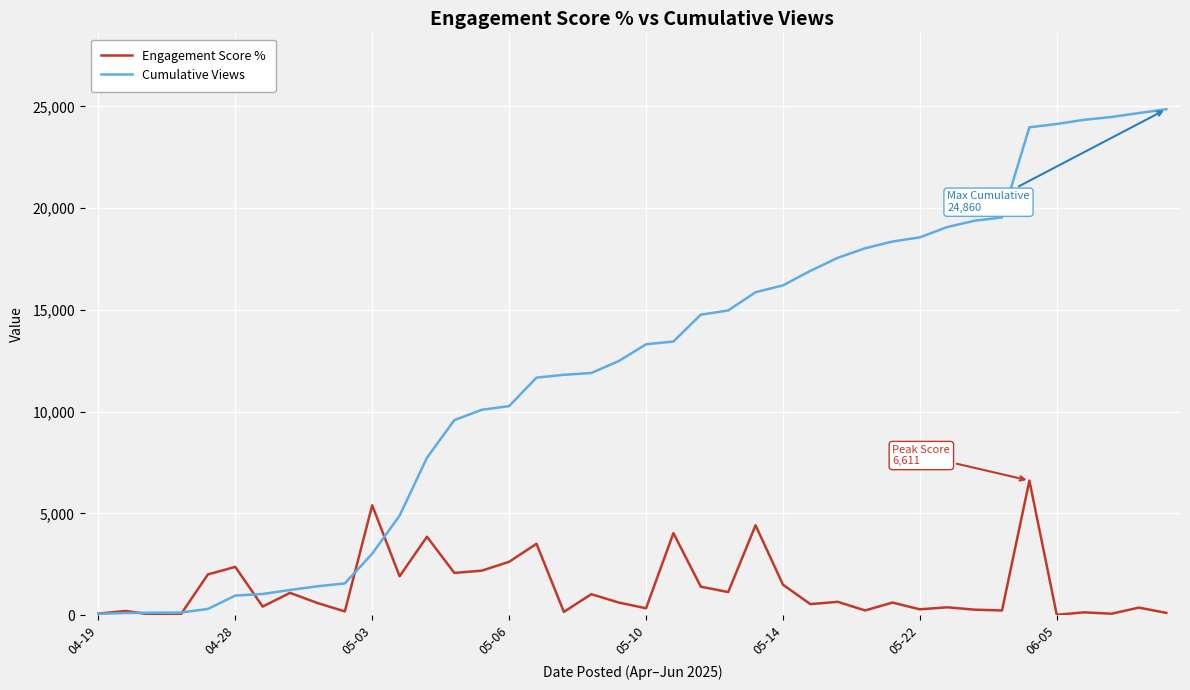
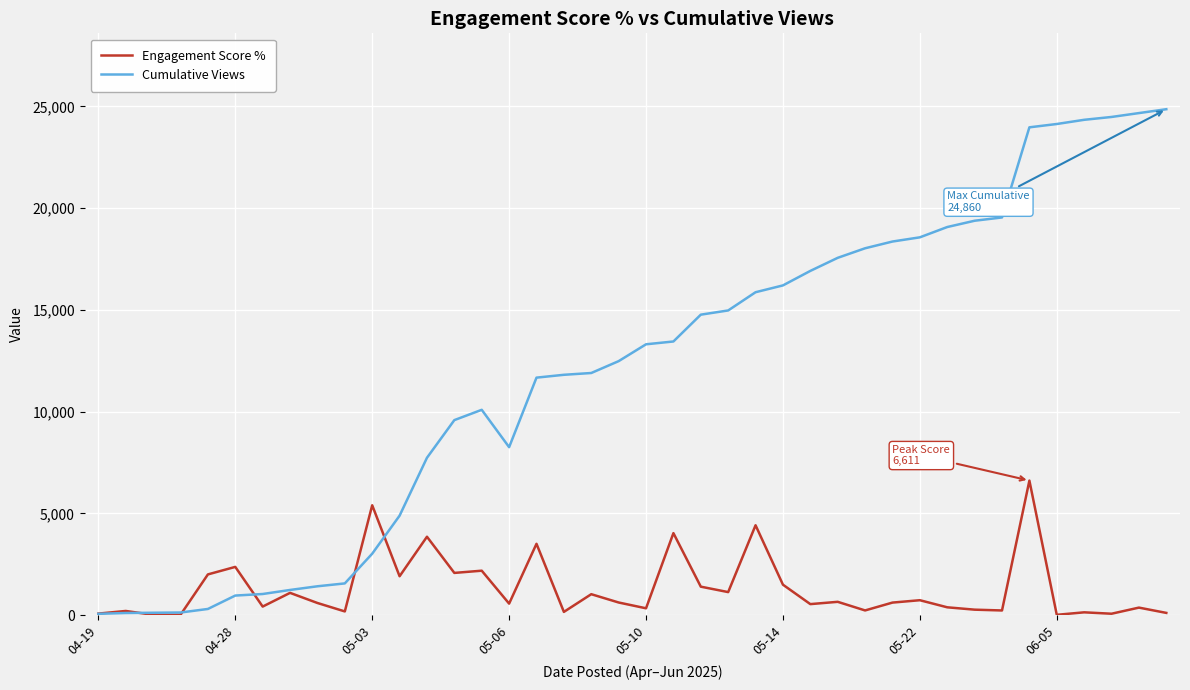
Engagement Score %, 05-06: 2,600 -> 600
Cumulative Views, 05-06: 10,300 -> 8,300
Engagement Score %, 05-22: 300 -> 700
